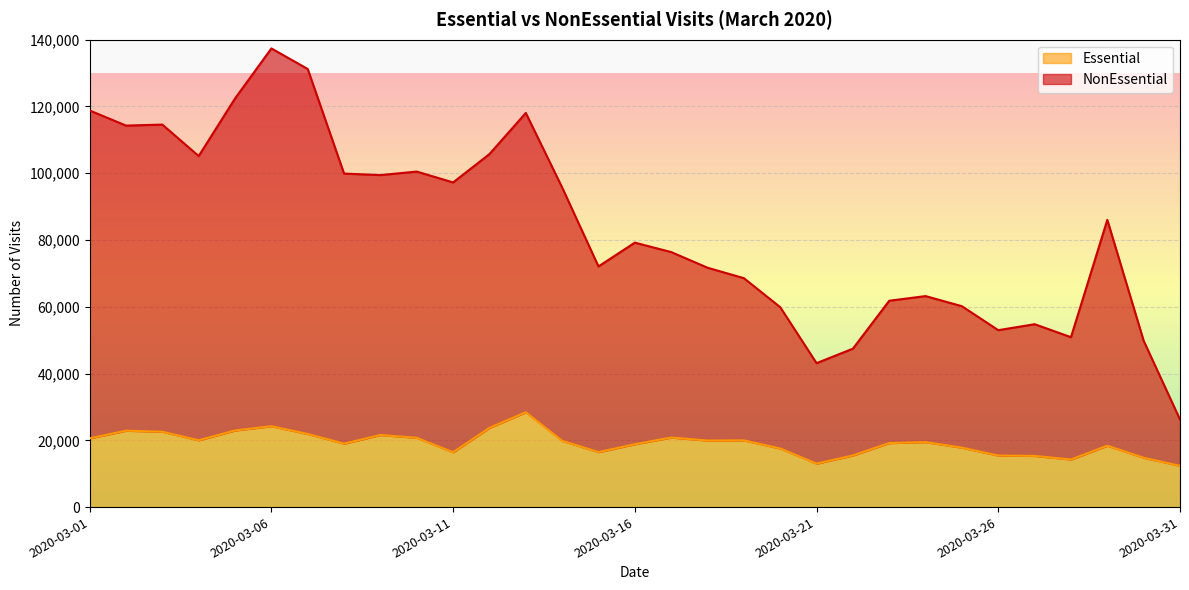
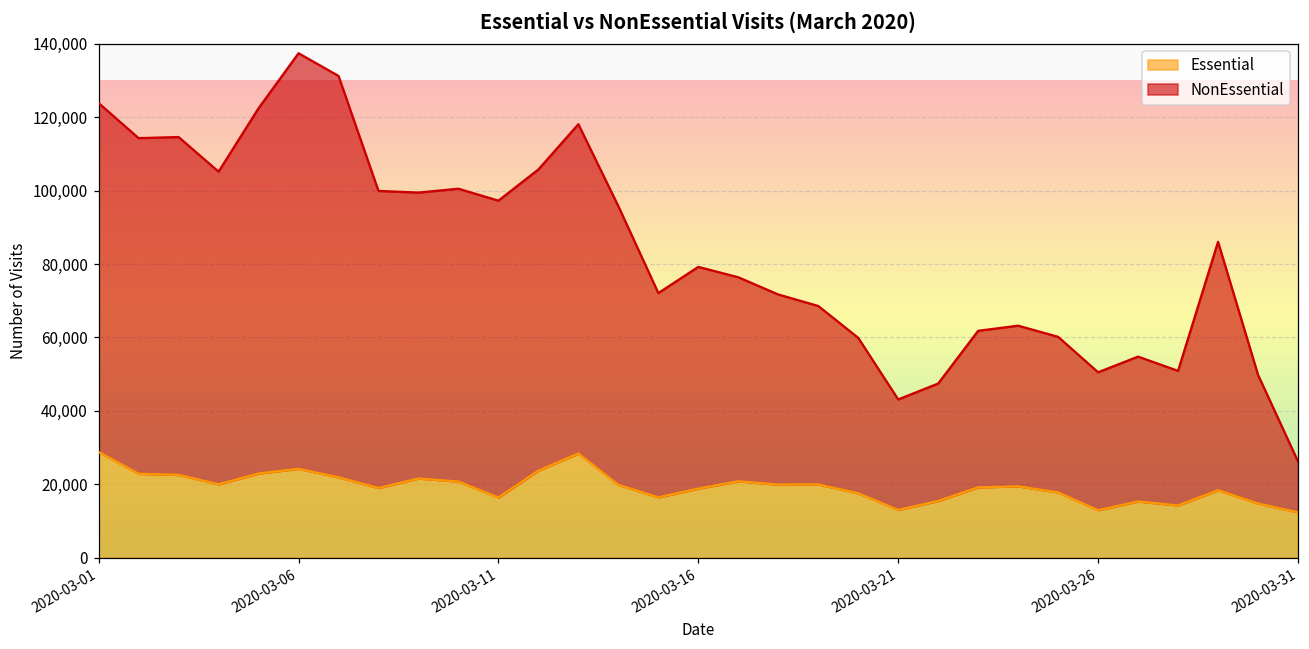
Essential, 2020-03-01: 21,000 -> 29,000
NonEssential, 2020-03-01: 98,000 -> 95,000
Essential, 2020-03-26: 15,000 -> 13,000
